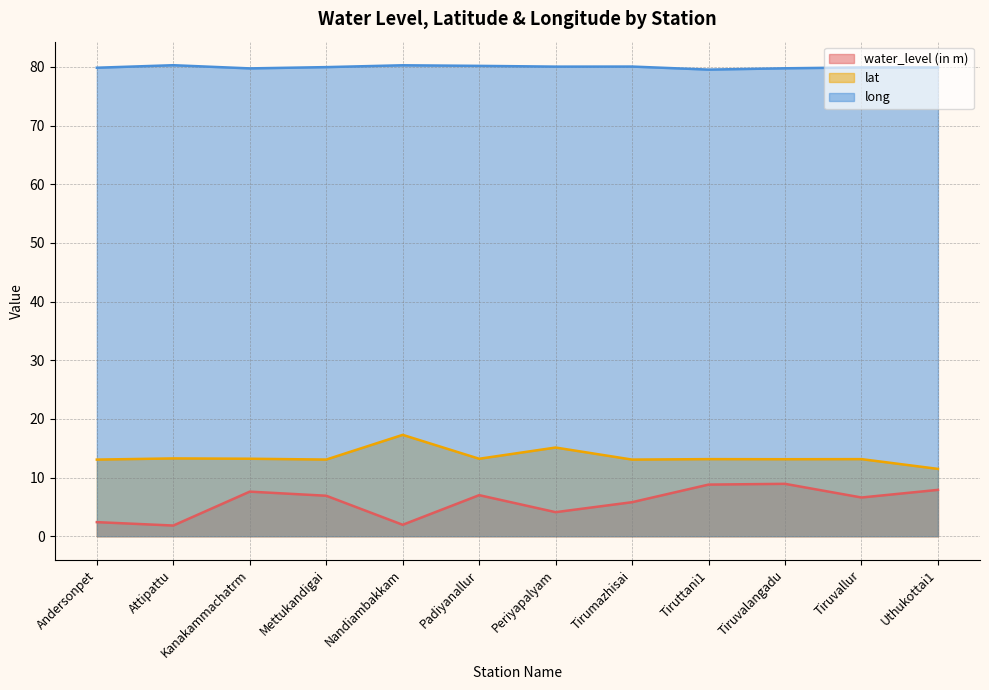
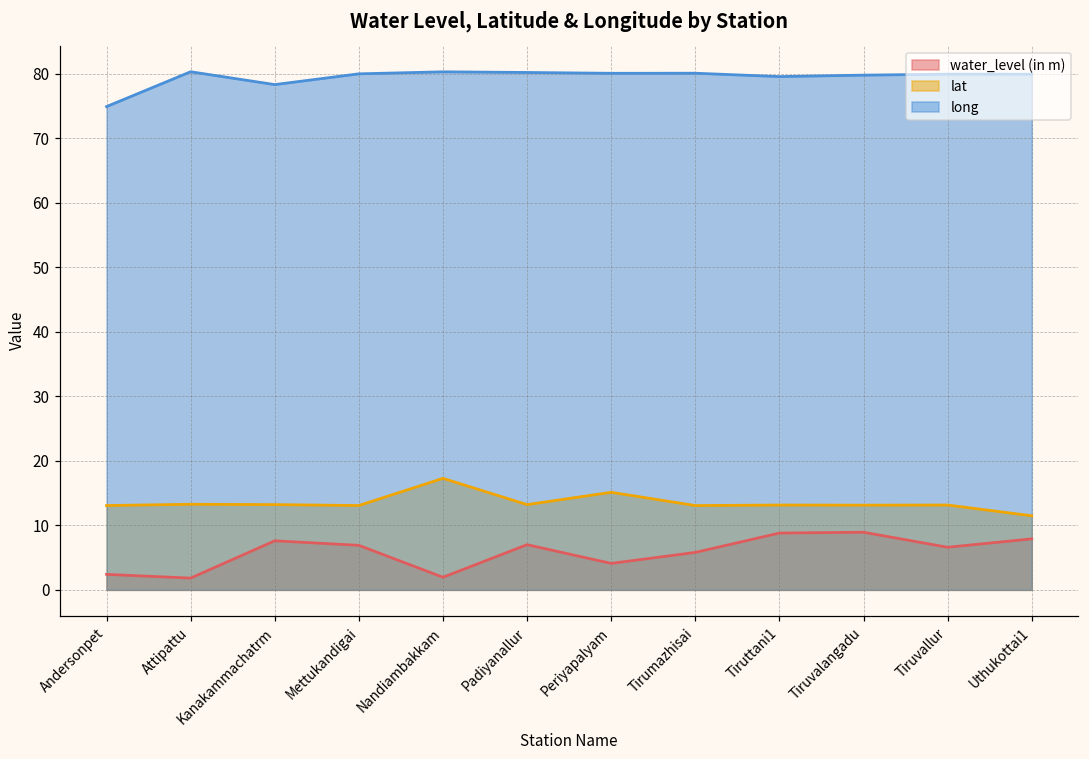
long, Andersonpet: 80 -> 75
long, Kanakammachatrm: 80 -> 78
